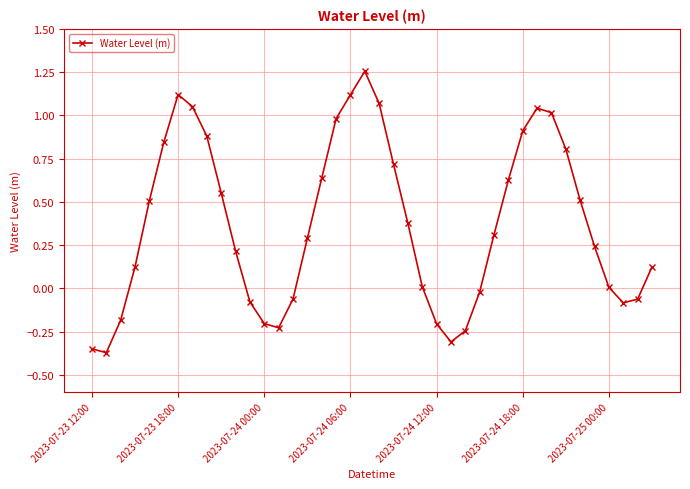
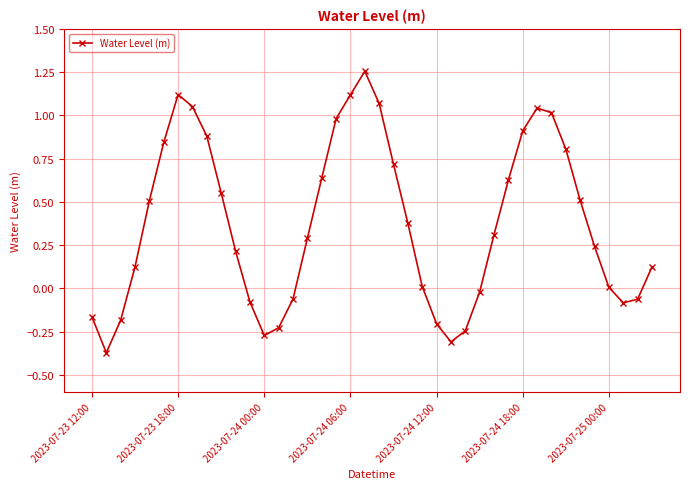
2023-07-23 12:00: -0.35 -> -0.17
2023-07-24 00:00: -0.20 -> -0.27
